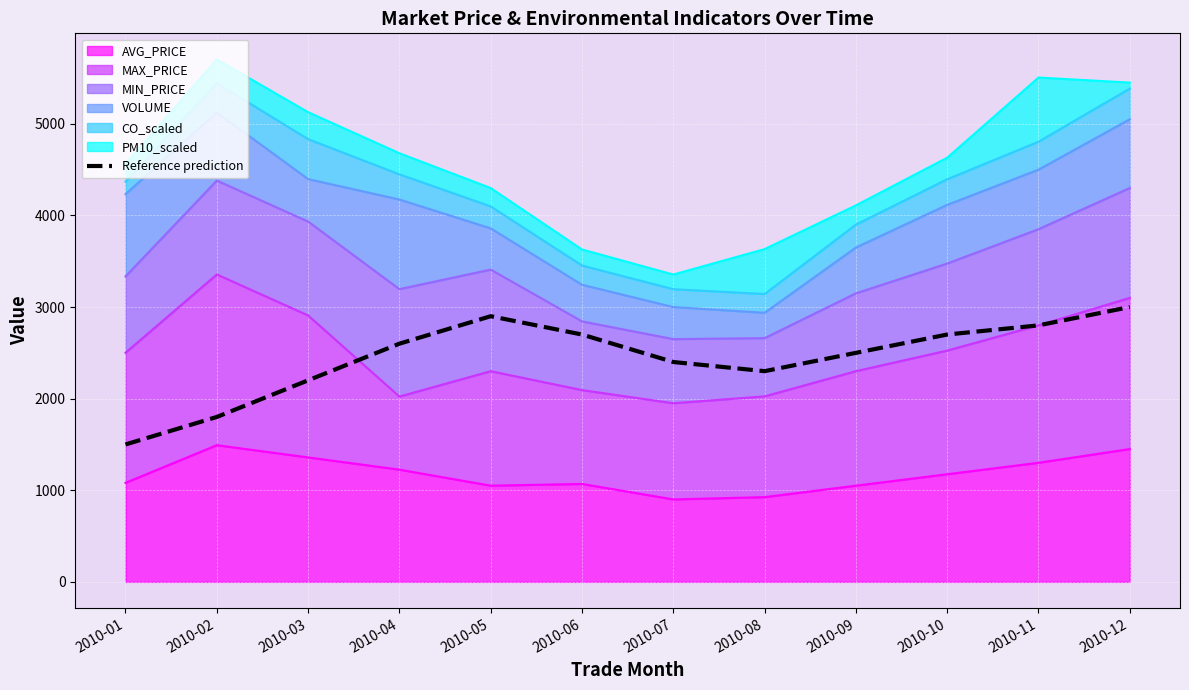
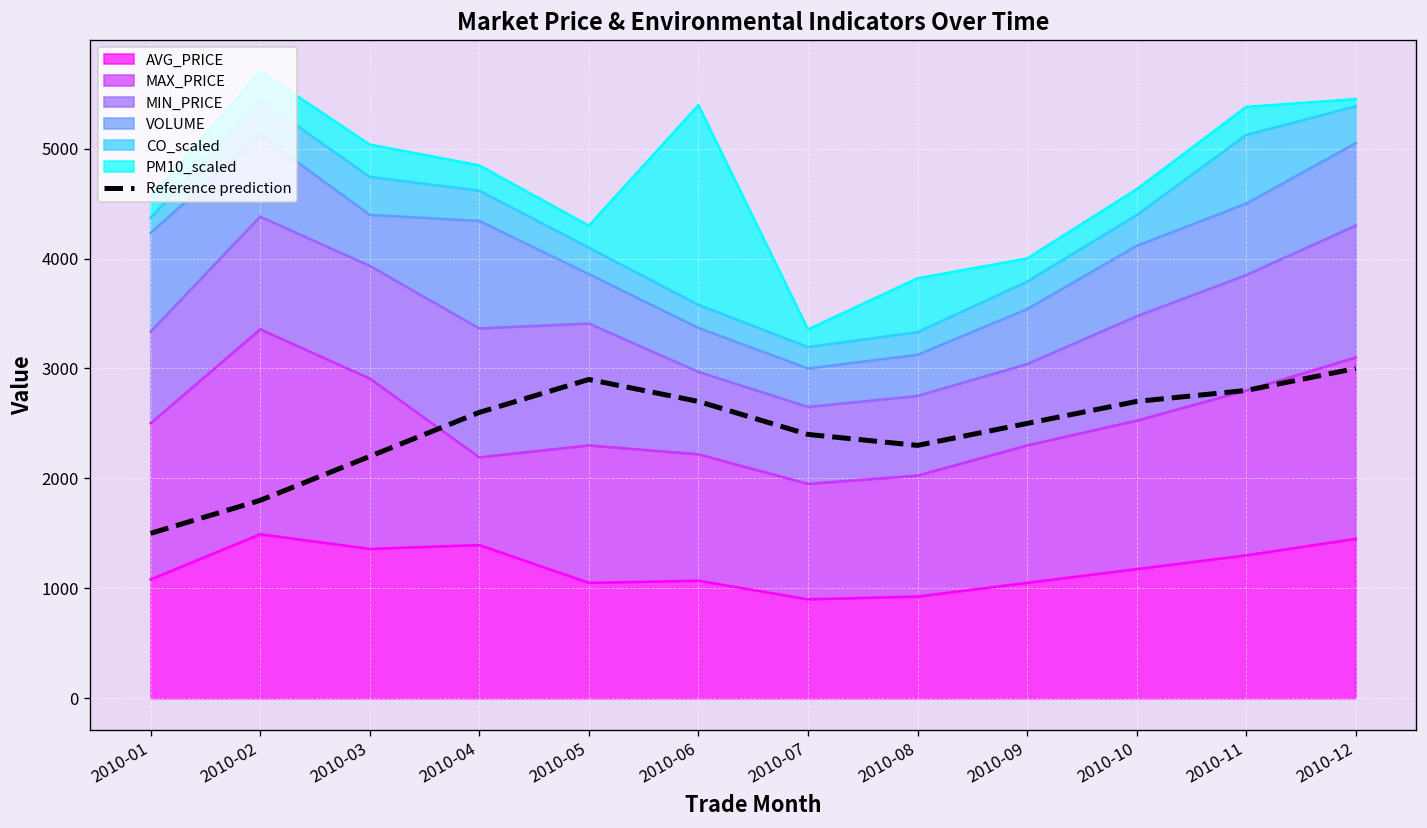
CO_scaled, 2010-03: 400 -> 300
AVG_PRICE, 2010-04: 1200 -> 1400
MAX_PRICE, 2010-06: 1000 -> 1200
PM10_scaled, 2010-06: 200 -> 1800
MIN_PRICE, 2010-08: 600 -> 700
VOLUME, 2010-08: 300 -> 400
MIN_PRICE, 2010-09: 900 -> 700
CO_scaled, 2010-11: 300 -> 600
PM10_scaled, 2010-11: 700 -> 300
